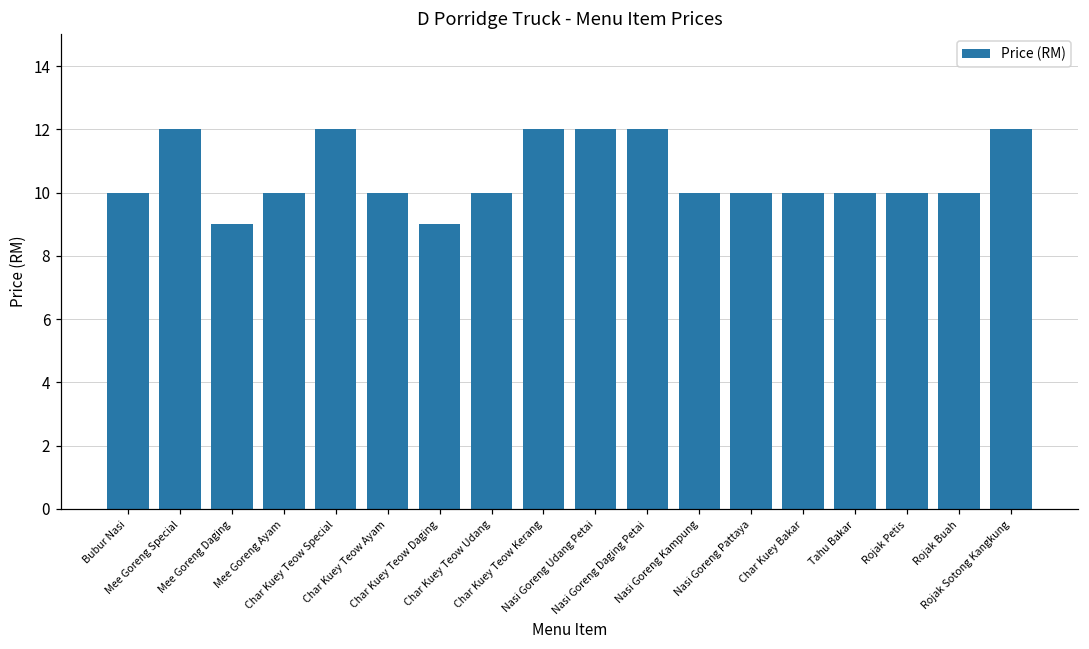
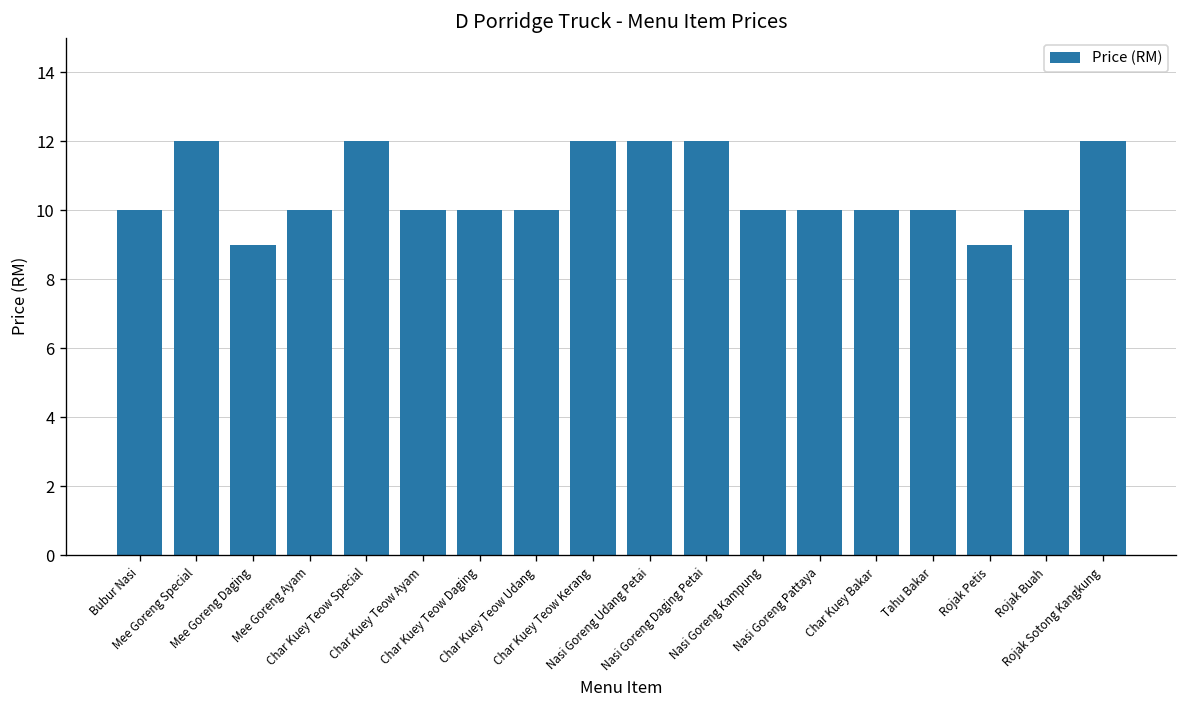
Char Kuey Teow Daging: 9 -> 10
Rojak Petis: 10 -> 9
